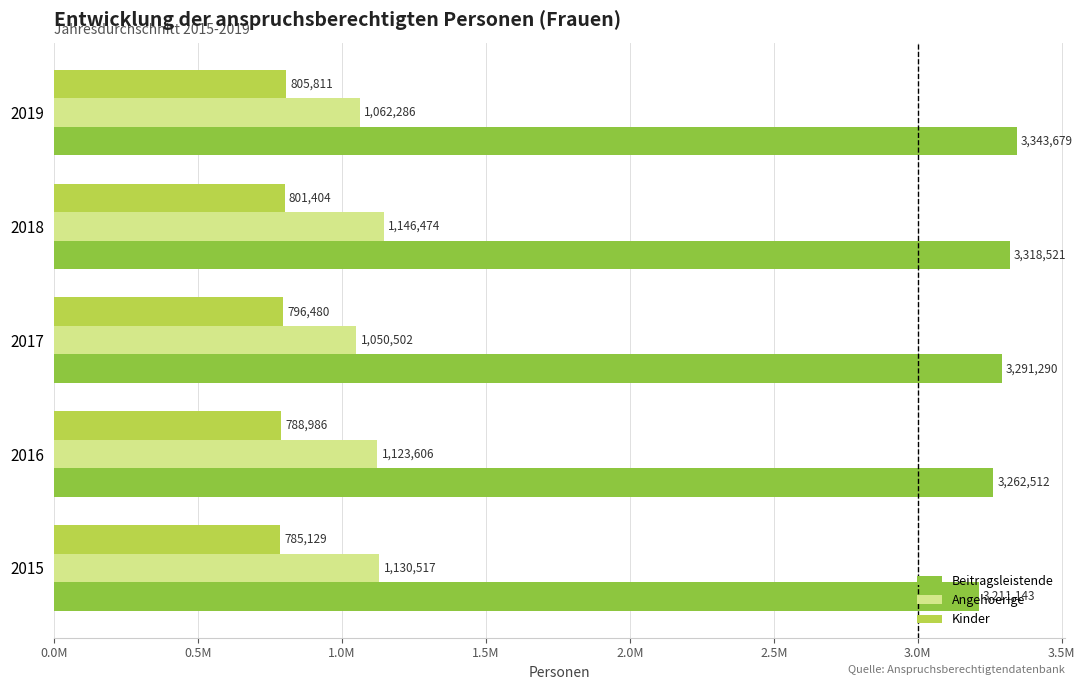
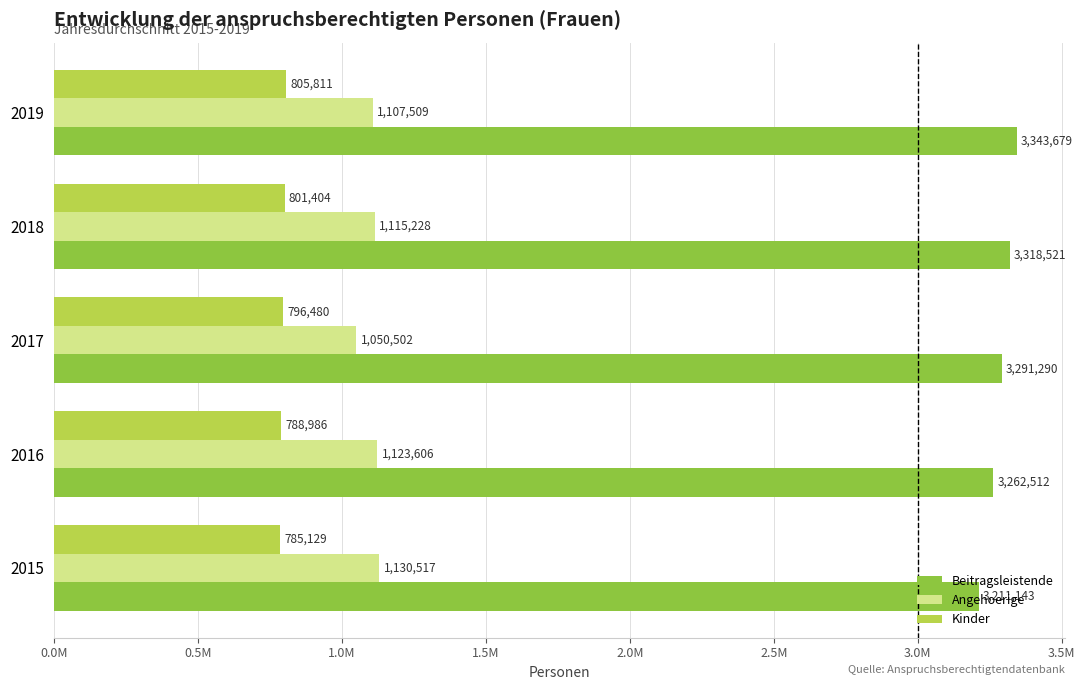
Angehoerige, 2019: 1,062,286 -> 1,107,509
Angehoerige, 2018: 1,146,474 -> 1,115,228
